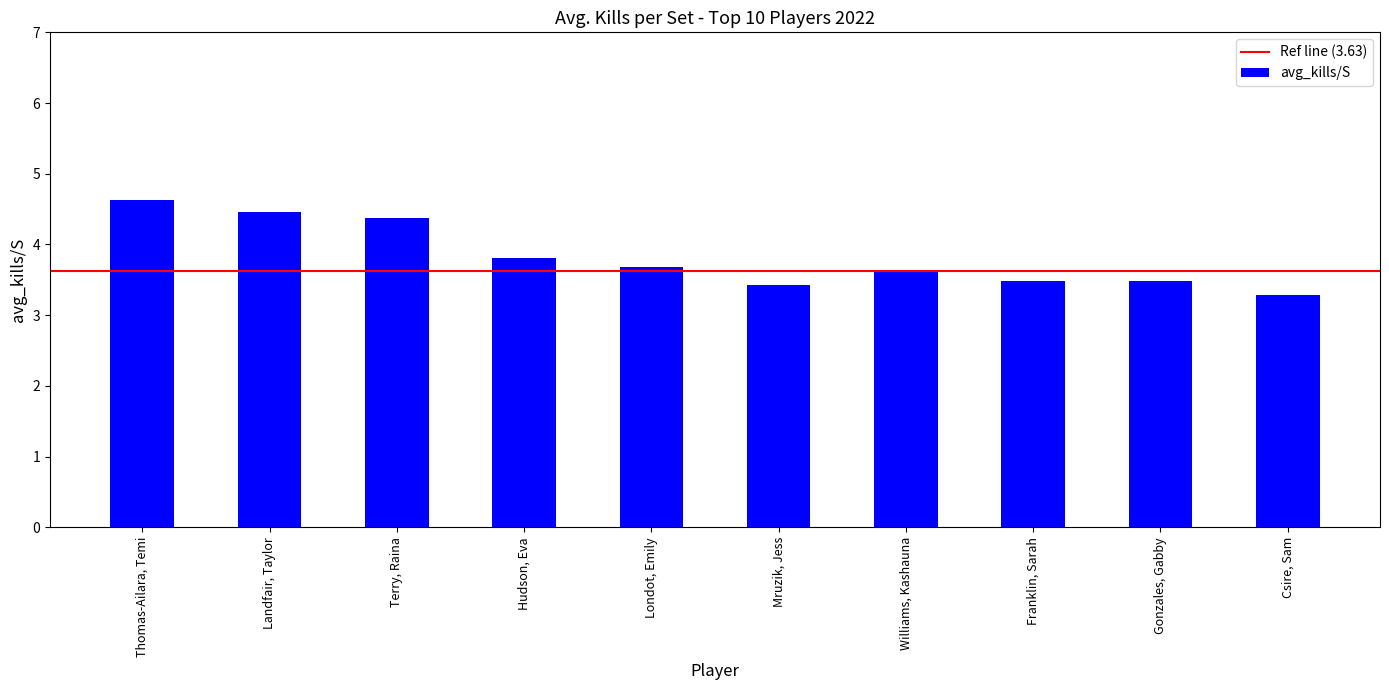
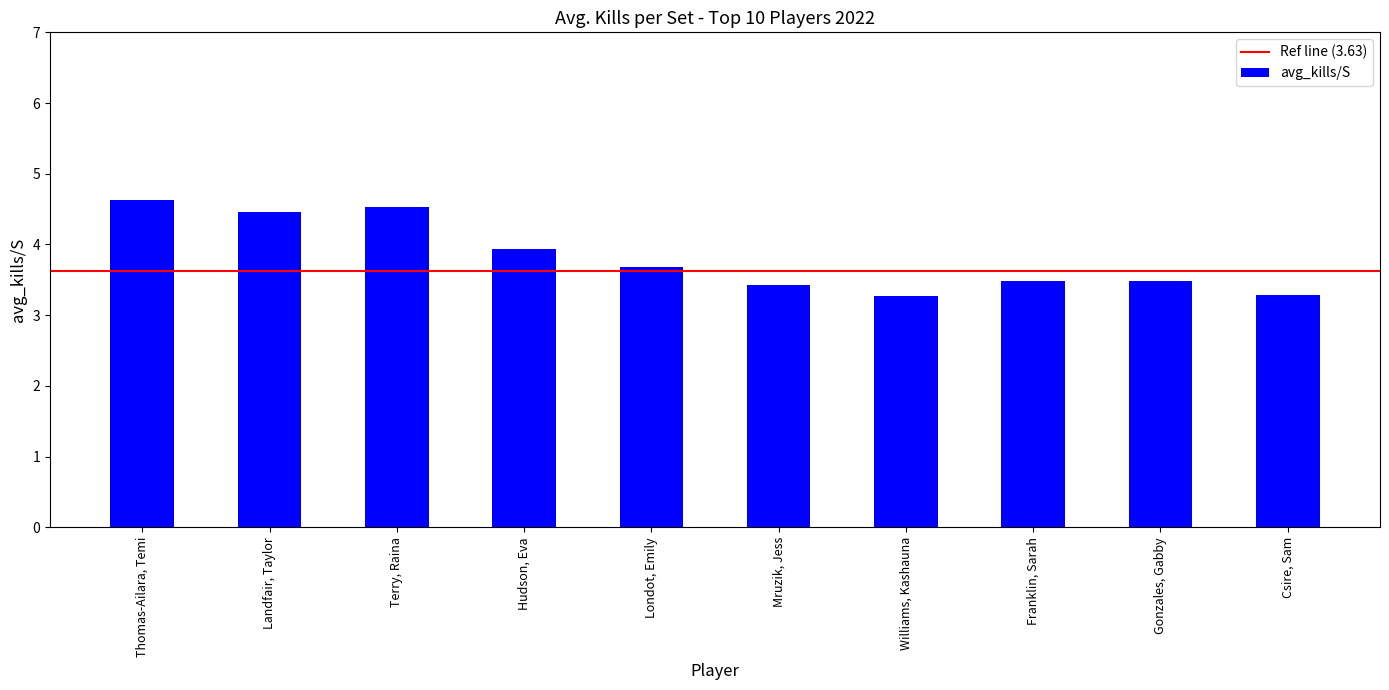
Terry, Raina: 4.4 -> 4.5
Hudson, Eva: 3.8 -> 3.9
Williams, Kashauna: 3.6 -> 3.3
